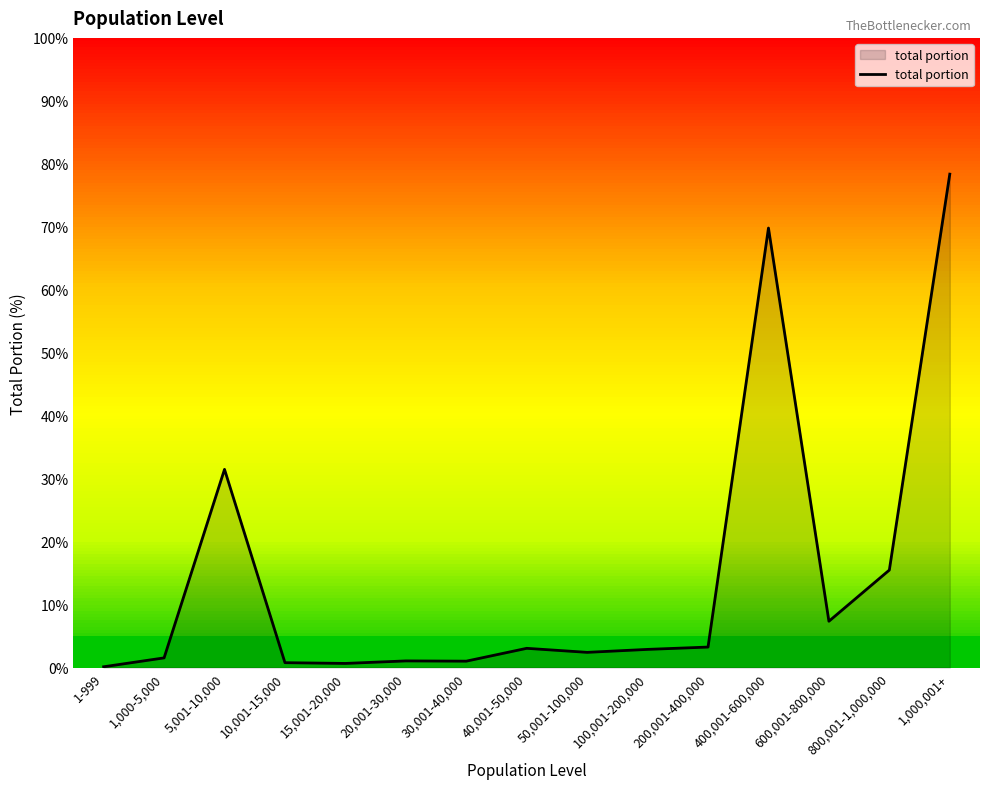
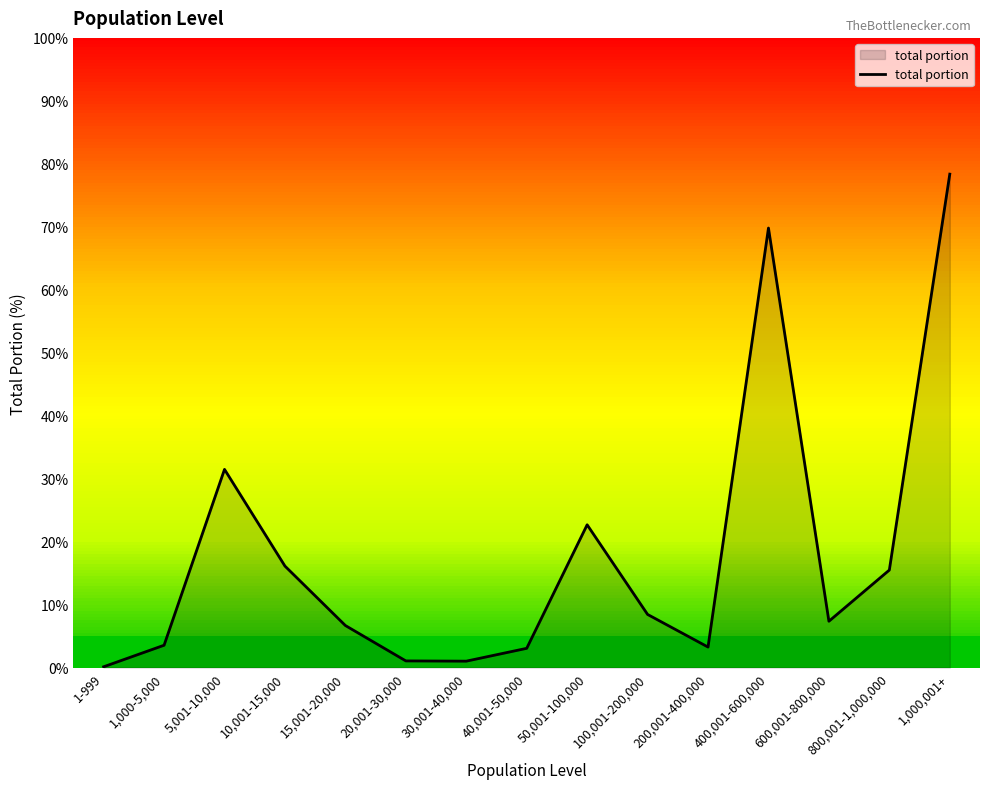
1,000-5,000: 2% -> 4%
10,001-15,000: 1% -> 16%
15,001-20,000: 1% -> 7%
50,001-100,000: 2% -> 23%
100,001-200,000: 3% -> 8%
